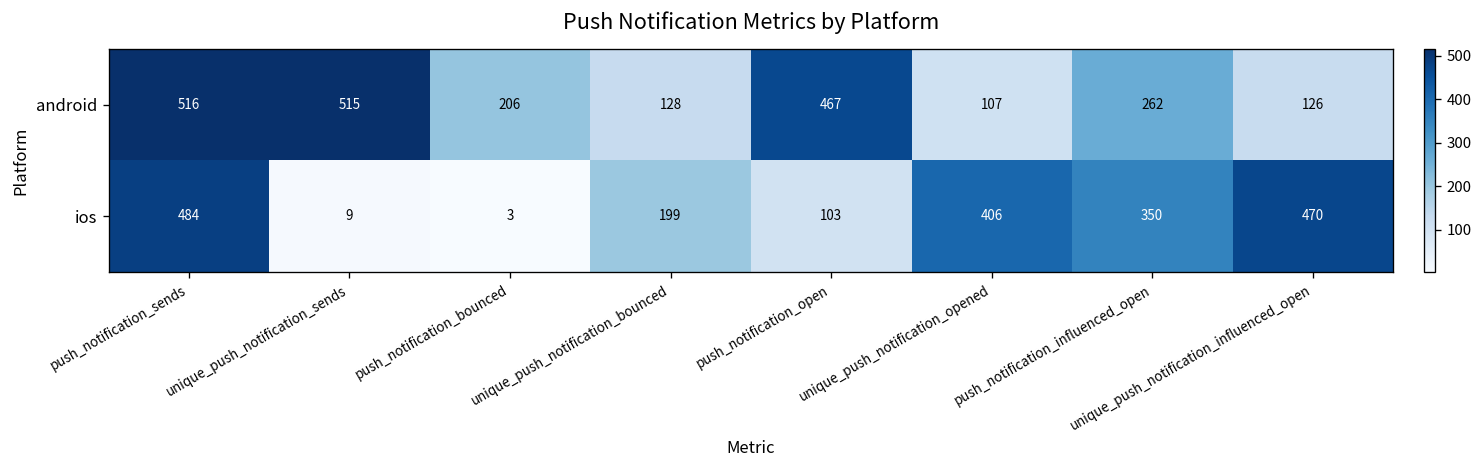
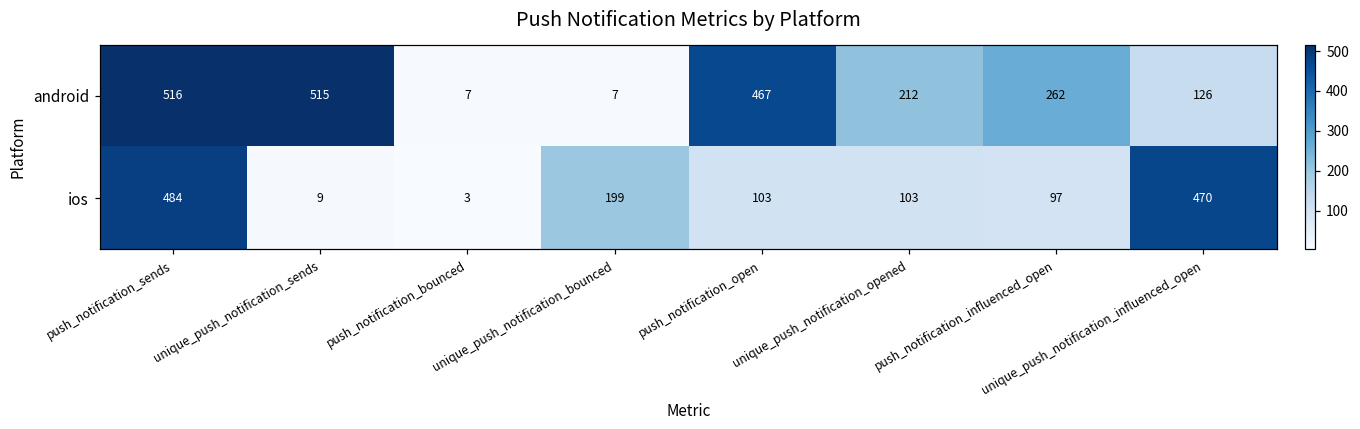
android, push_notification_bounced: 206 -> 7
android, unique_push_notification_bounced: 128 -> 7
android, unique_push_notification_opened: 107 -> 212
ios, unique_push_notification_opened: 406 -> 103
ios, push_notification_influenced_open: 350 -> 97
